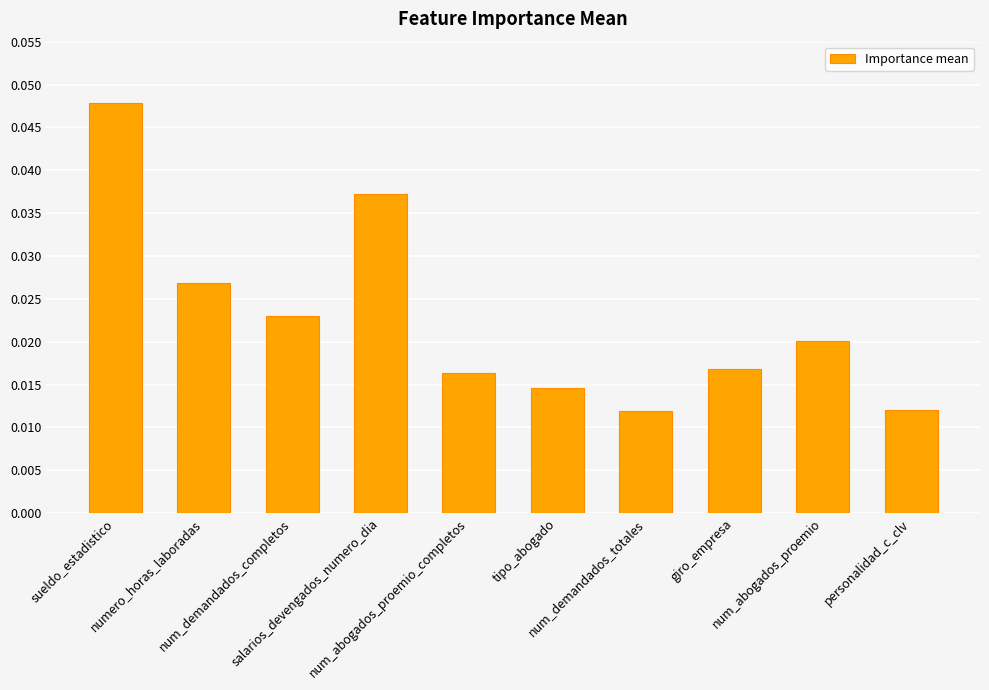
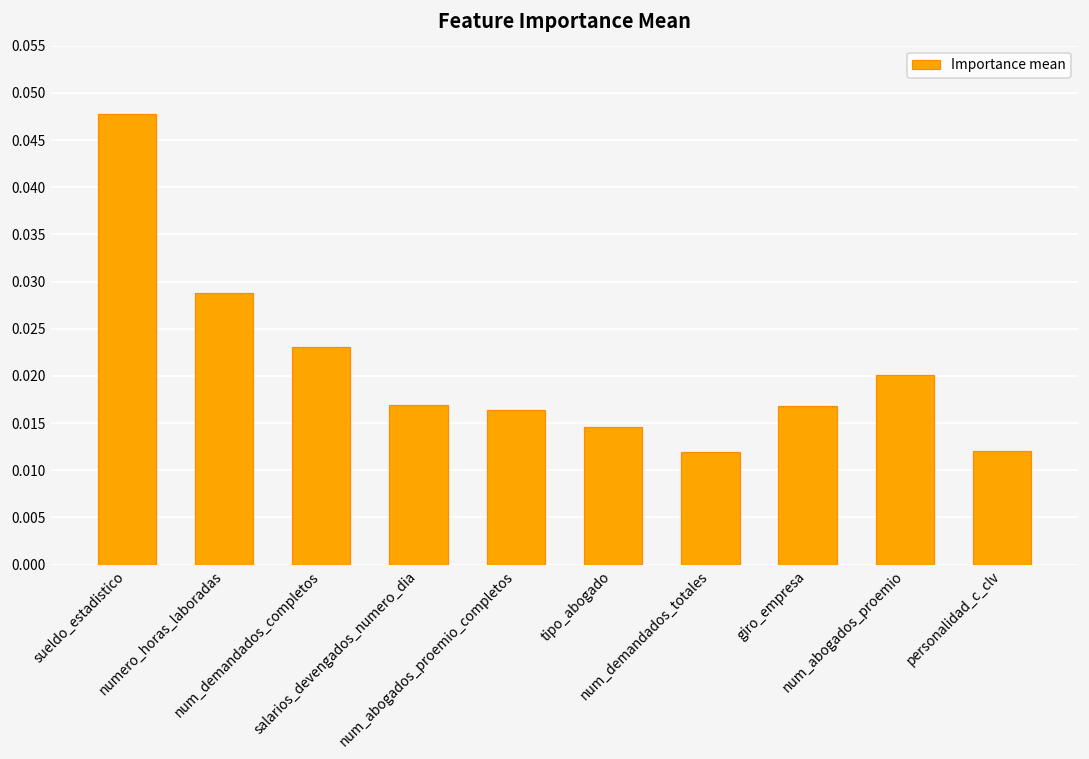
numero_horas_laboradas: 0.027 -> 0.029
salarios_devengados_numero_dia: 0.037 -> 0.017
